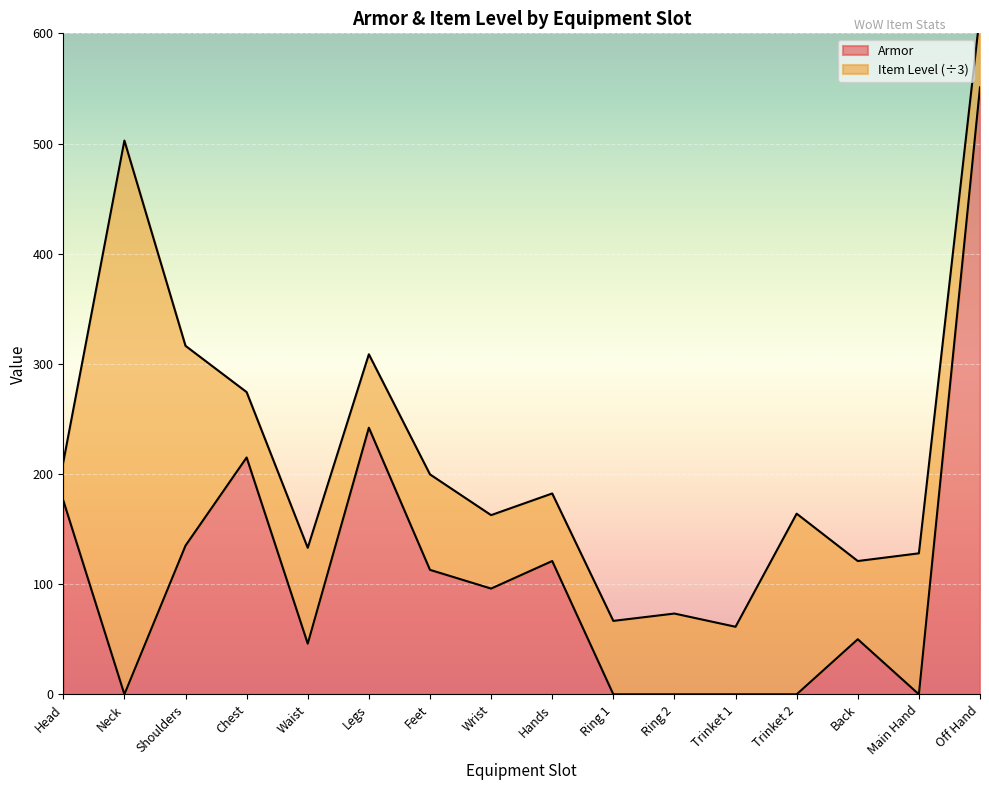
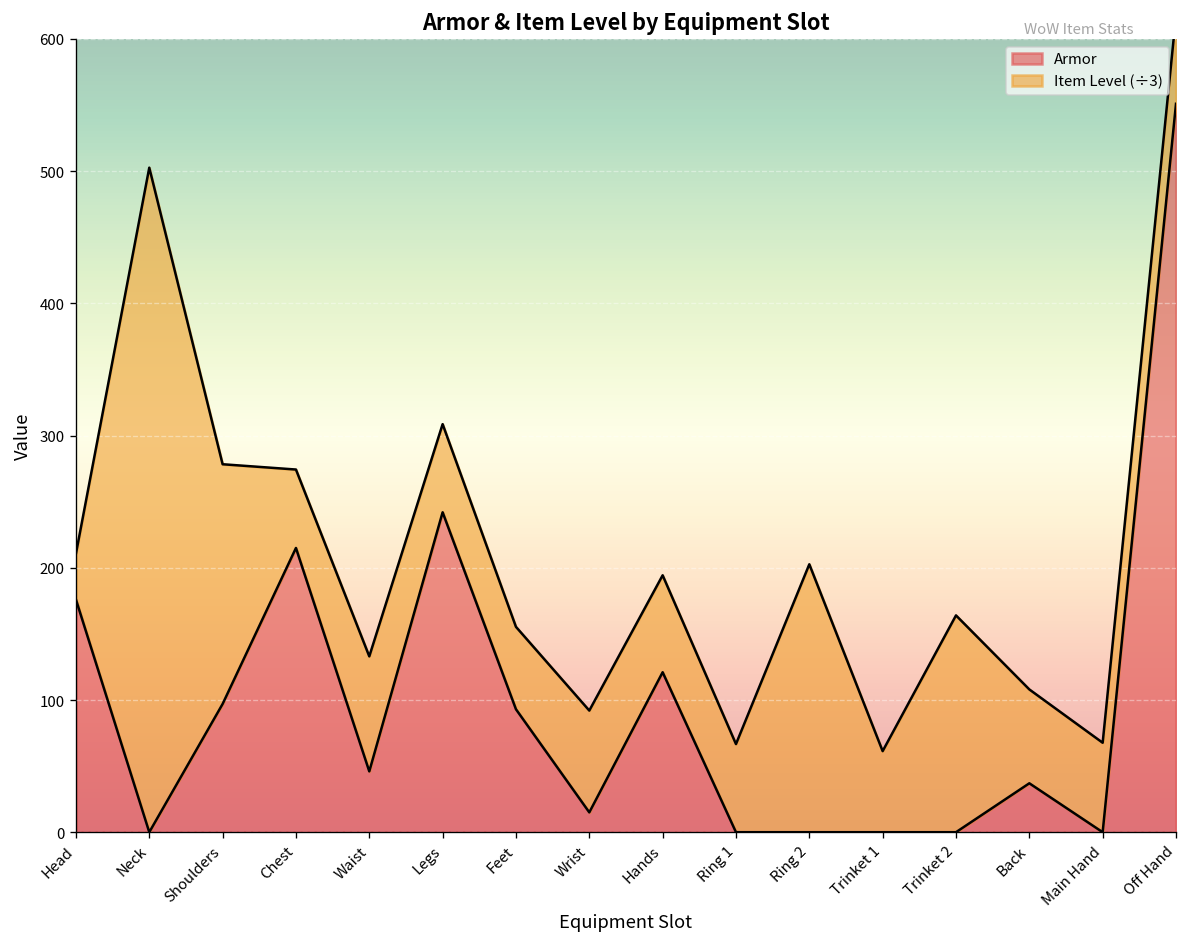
Armor, Shoulders: 135 -> 97
Armor, Feet: 113 -> 93
Item Level (÷3), Feet: 87 -> 62
Armor, Wrist: 96 -> 15
Item Level (÷3), Wrist: 67 -> 77
Item Level (÷3), Hands: 61 -> 73
Item Level (÷3), Ring 2: 73 -> 203
Armor, Back: 50 -> 37
Item Level (÷3), Main Hand: 128 -> 68
